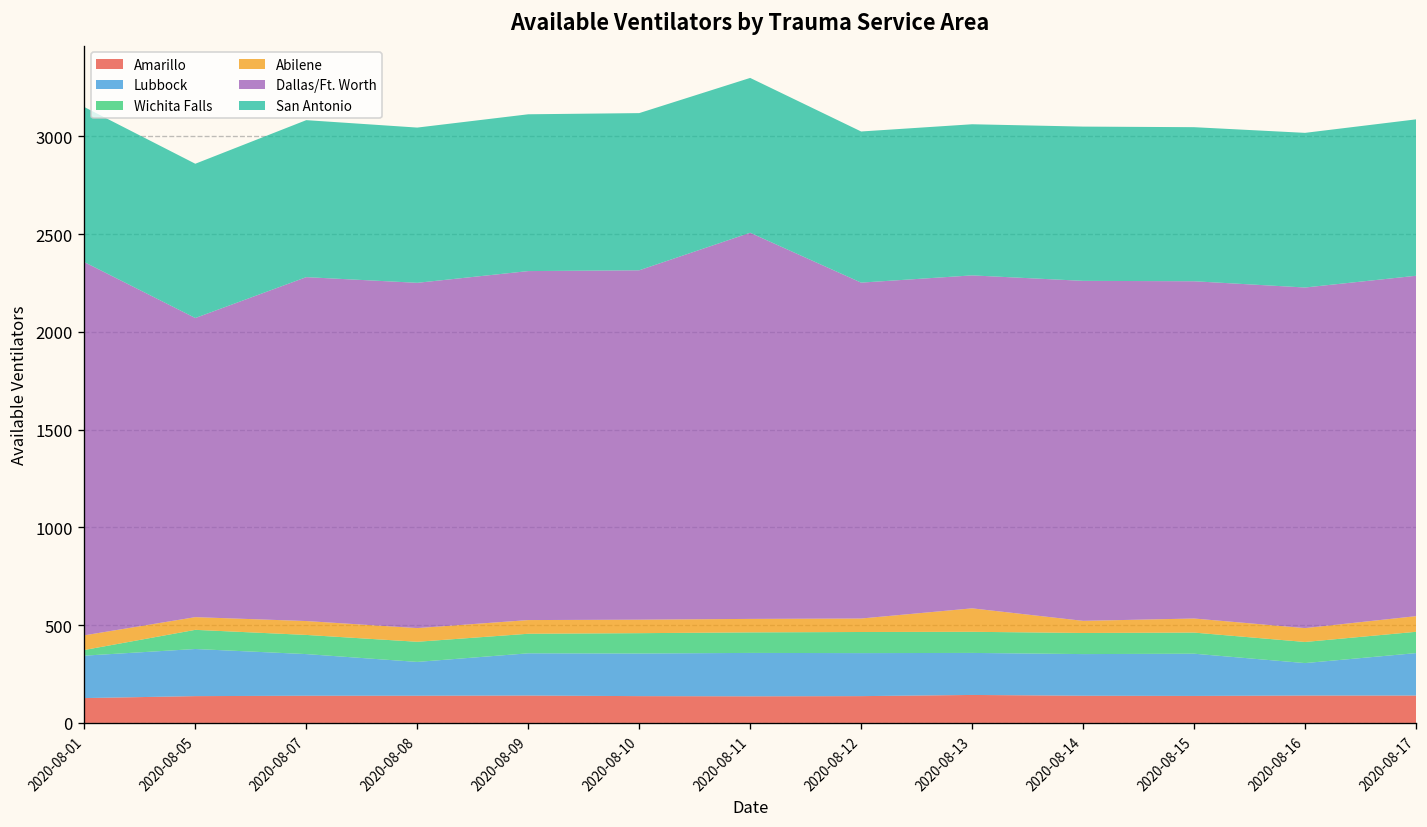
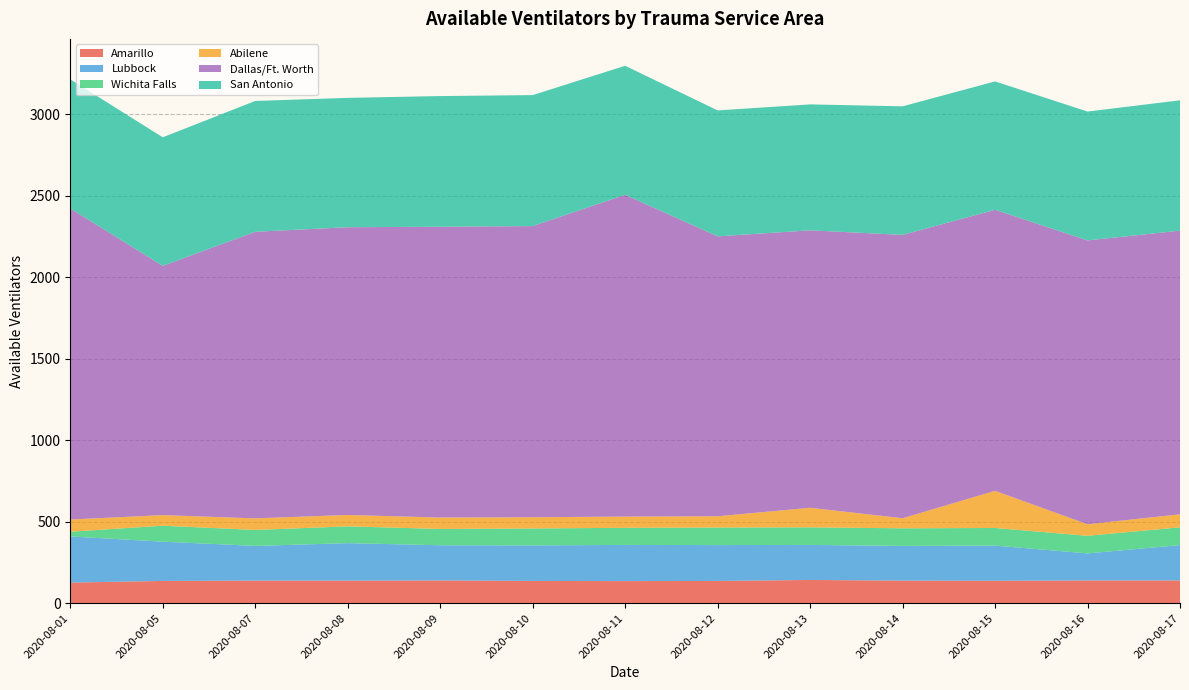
Lubbock, 2020-08-01: 220 -> 280
Lubbock, 2020-08-08: 170 -> 230
Abilene, 2020-08-15: 70 -> 230
